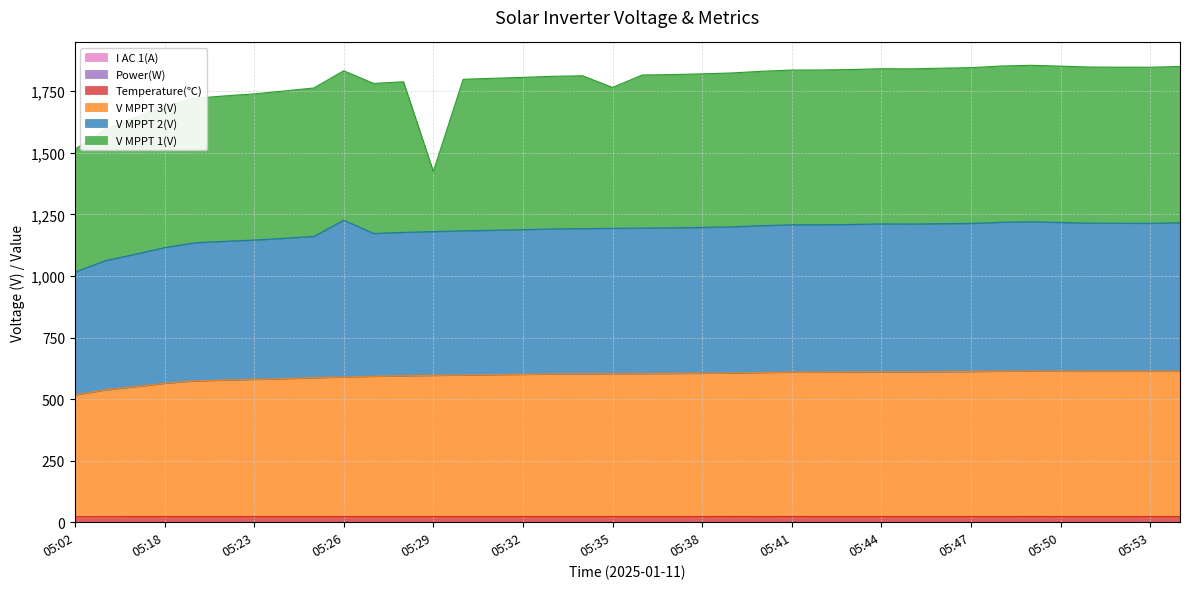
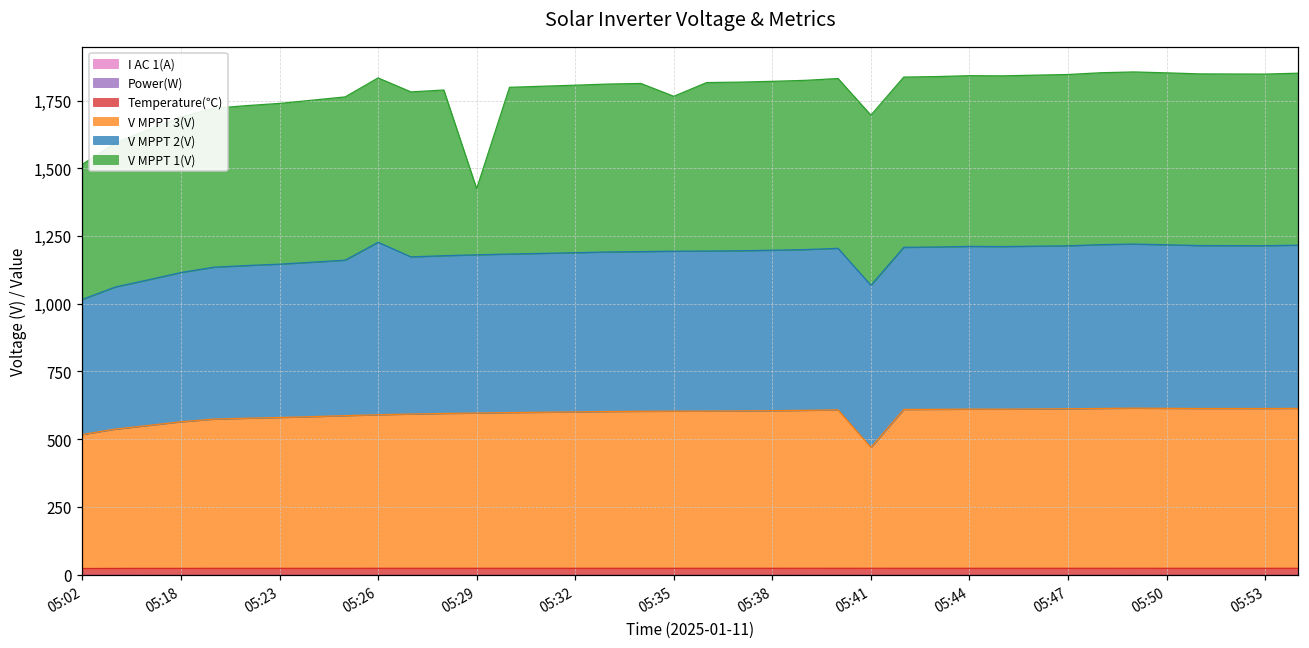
V MPPT 3(V), 05:41: 590 -> 450
